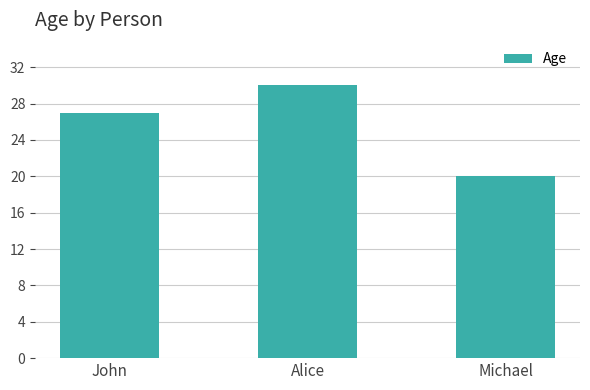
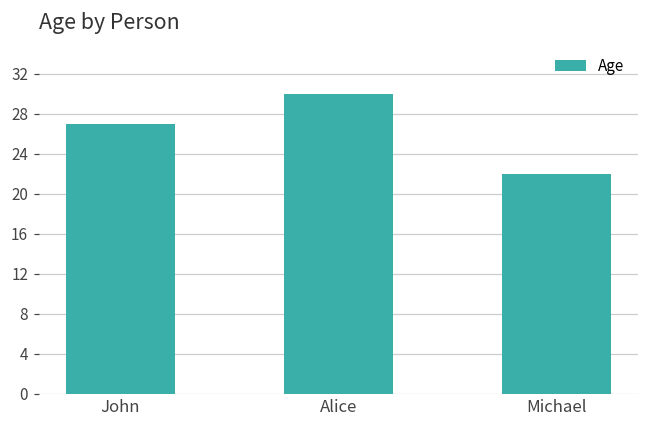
Michael: 20 -> 22
